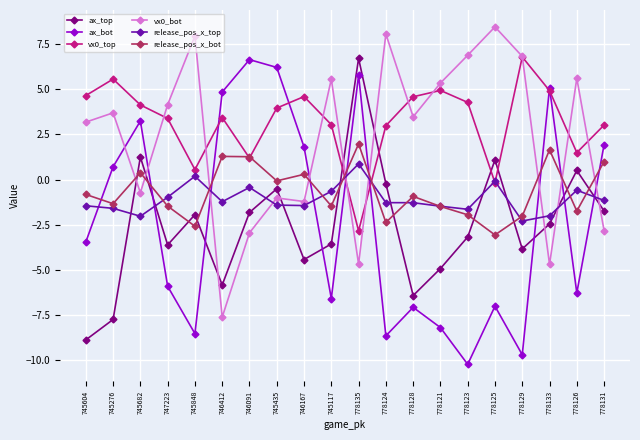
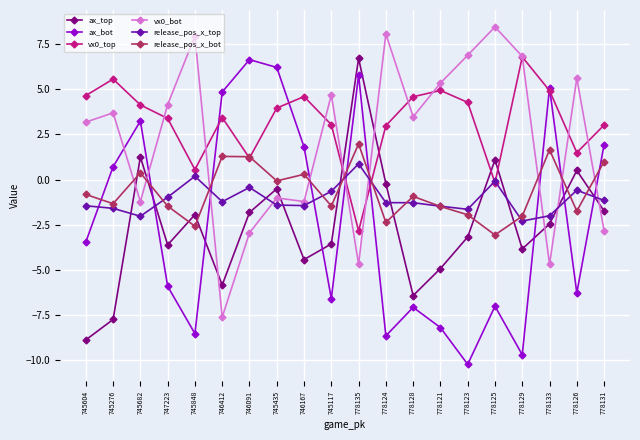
vx0_bot, 745682: -0.7 -> -1.2
vx0_bot, 745117: 5.6 -> 4.7
